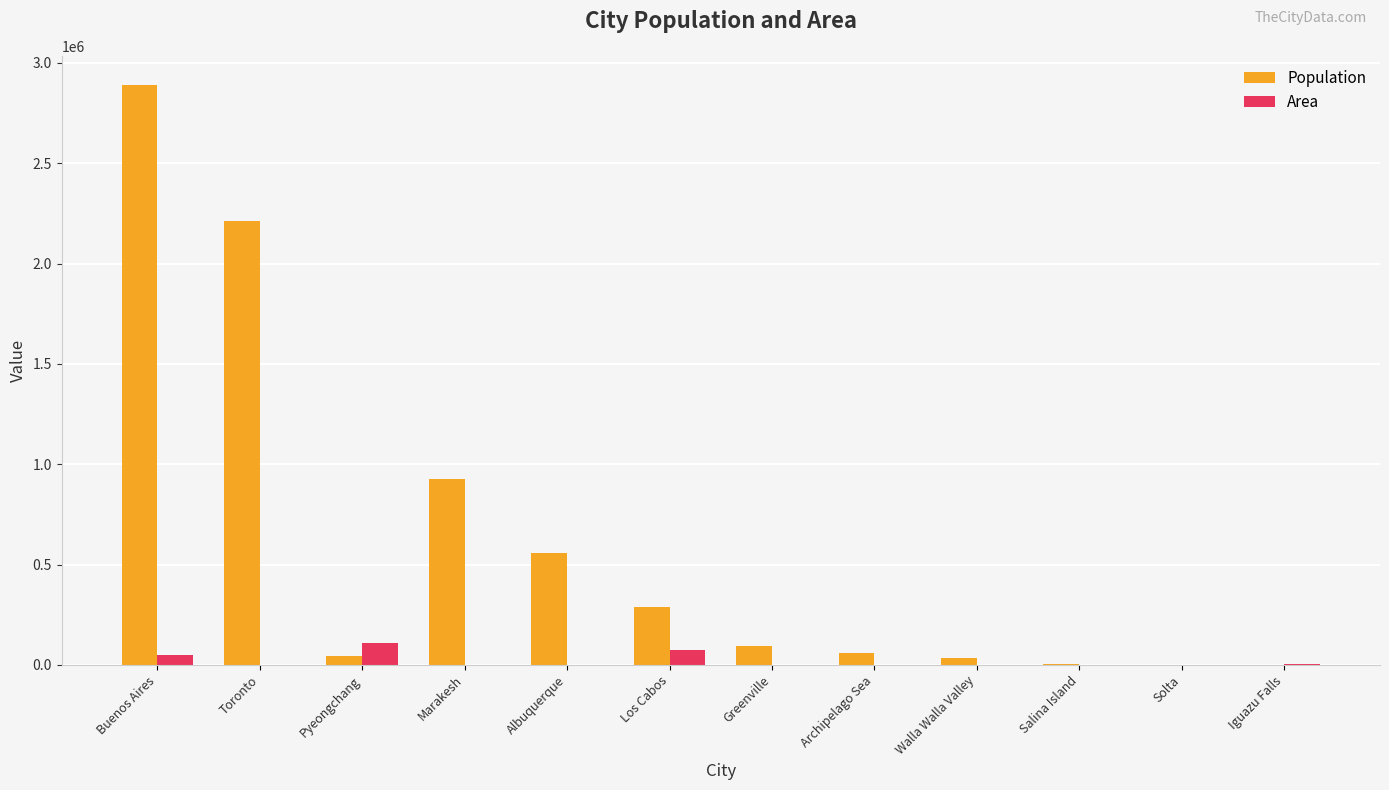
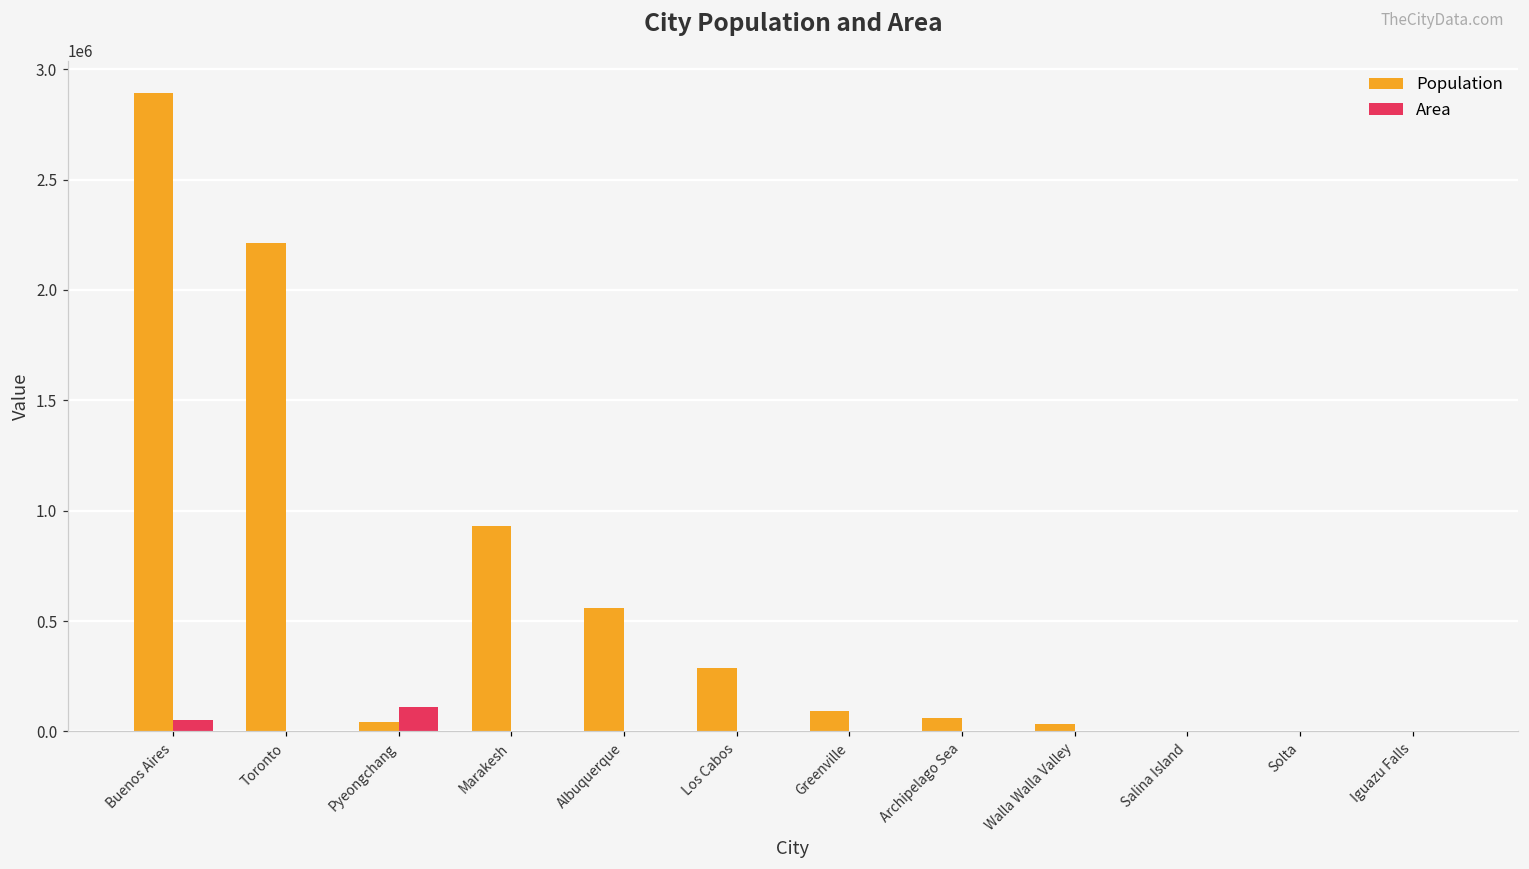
Area, Los Cabos: 80000 -> 0
